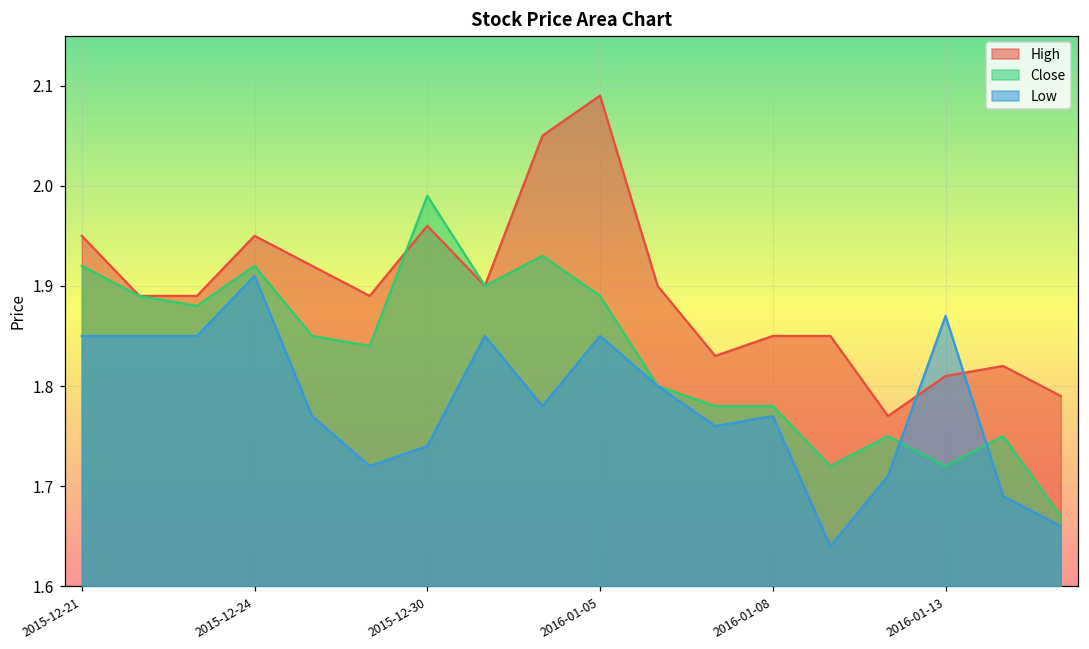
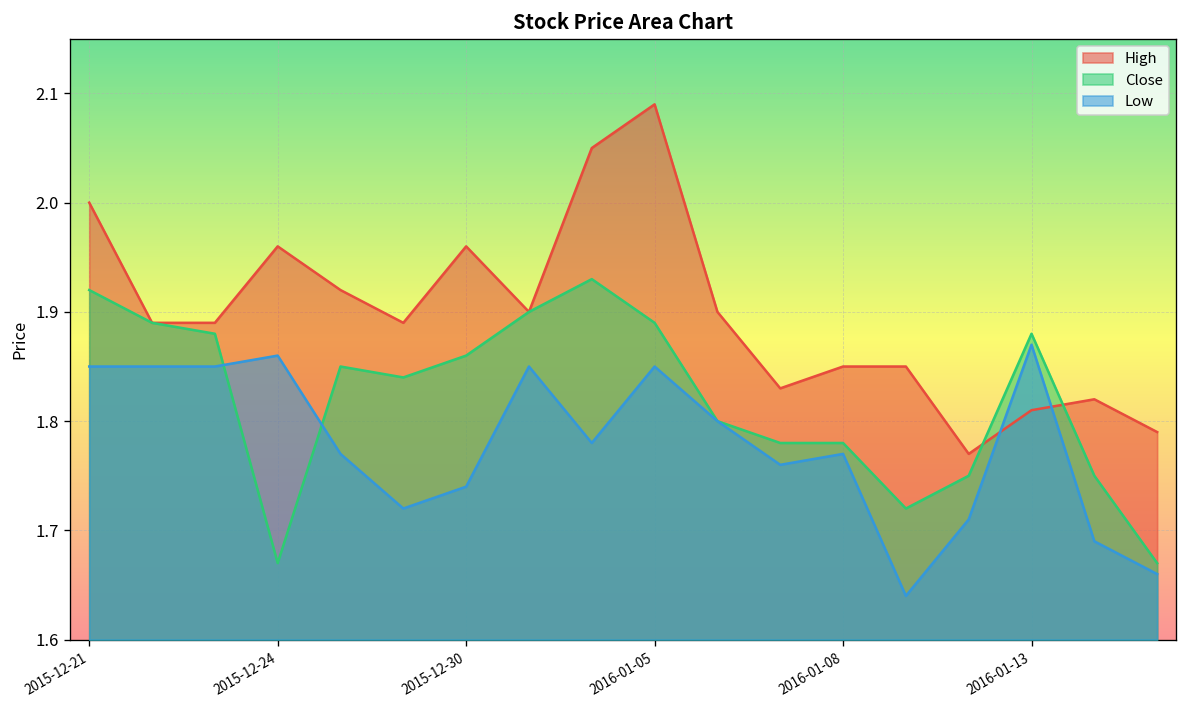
High, 2015-12-21: 1.95 -> 2.00
High, 2015-12-24: 1.95 -> 1.96
Close, 2015-12-24: 1.92 -> 1.67
Low, 2015-12-24: 1.91 -> 1.86
Close, 2015-12-30: 1.99 -> 1.86
Close, 2016-01-13: 1.72 -> 1.88
